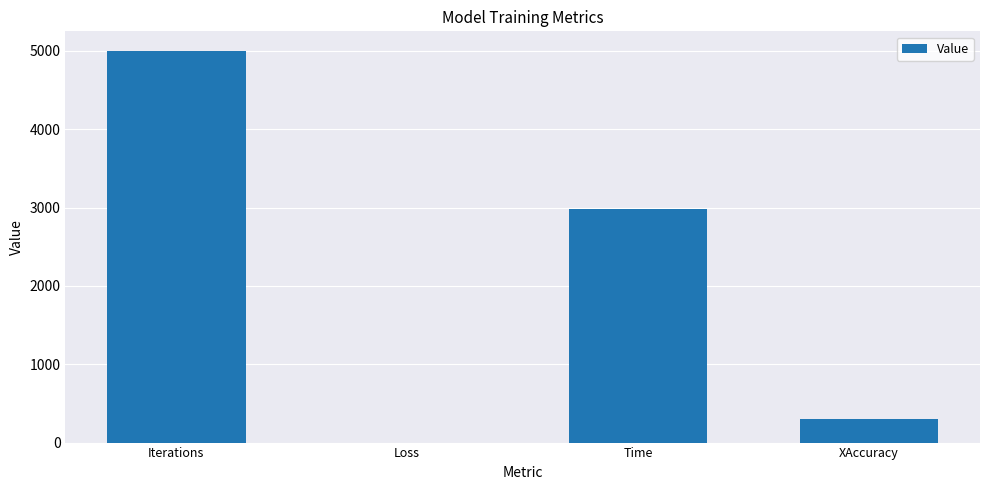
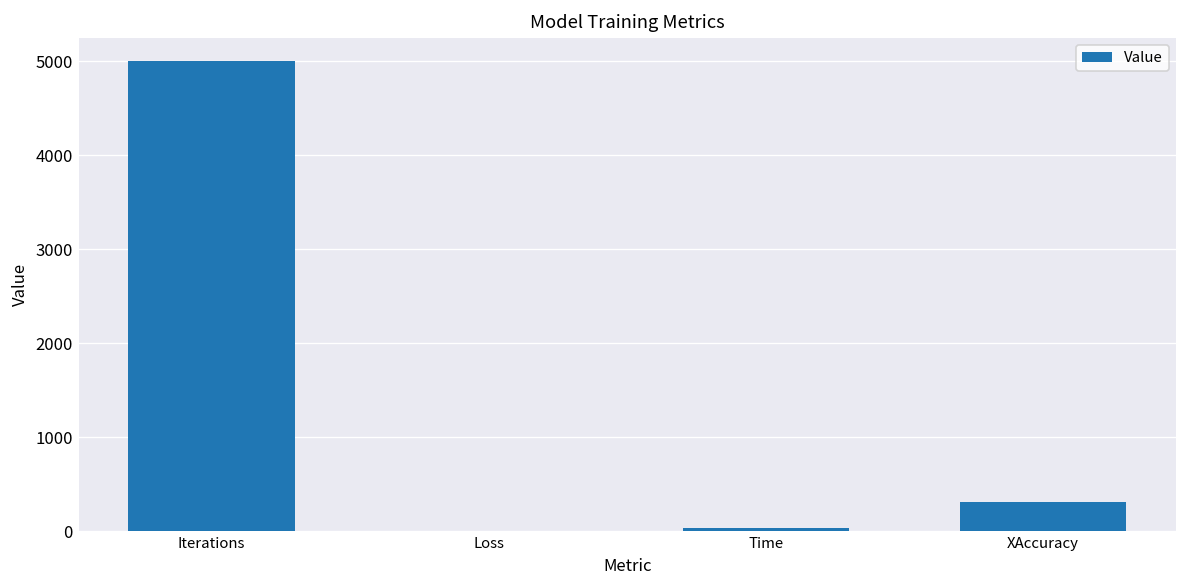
Time: 3000 -> 0
